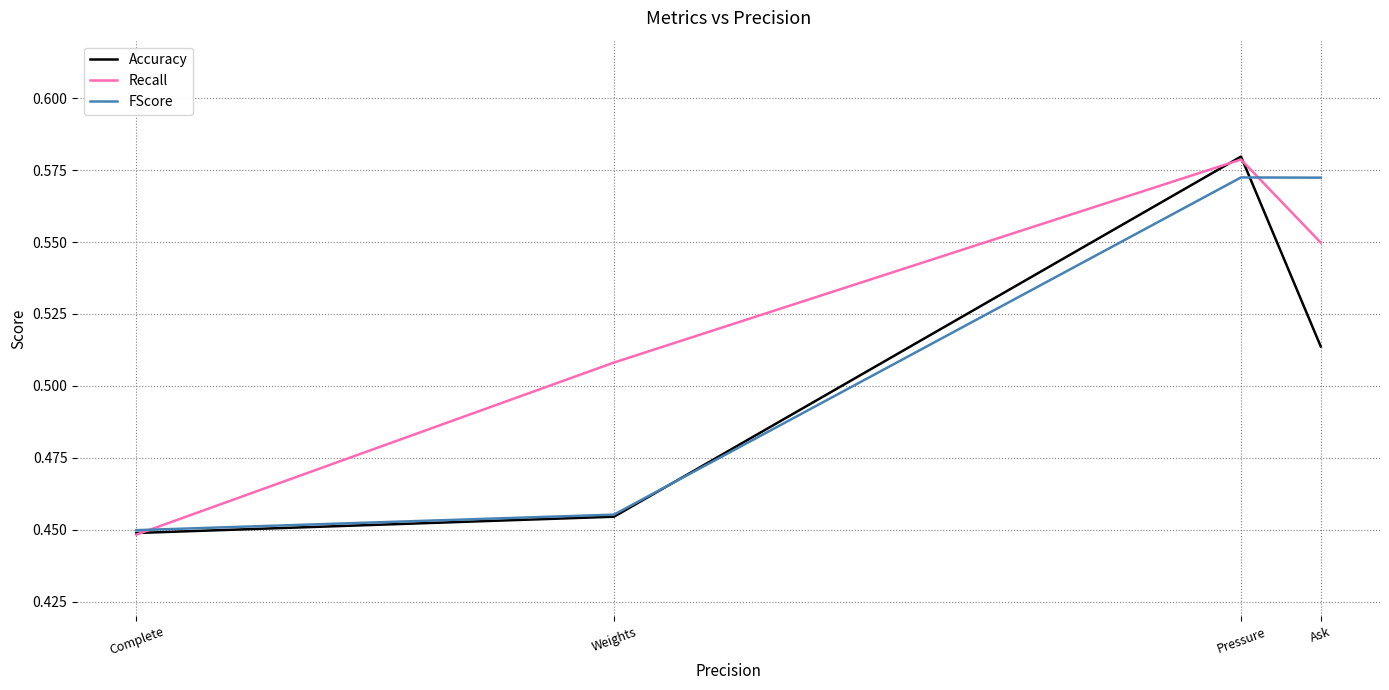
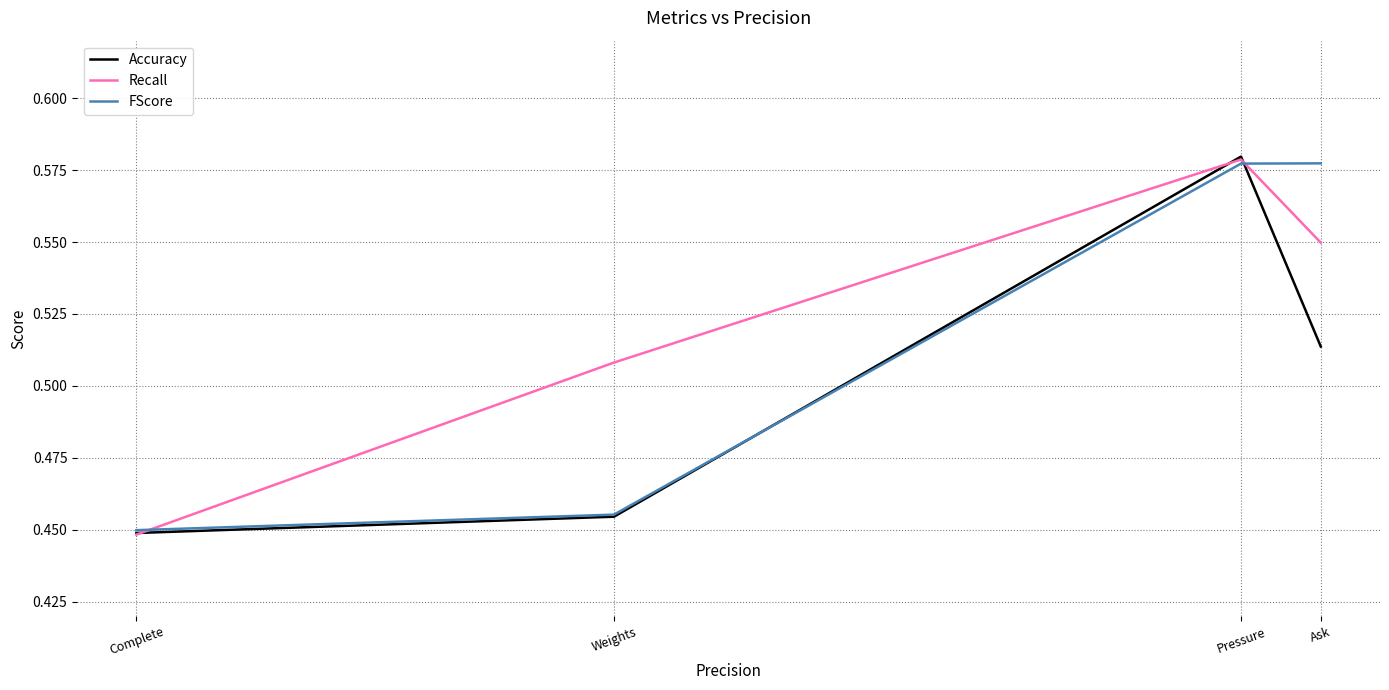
FScore, Pressure: 0.572 -> 0.577
FScore, Ask: 0.572 -> 0.577
